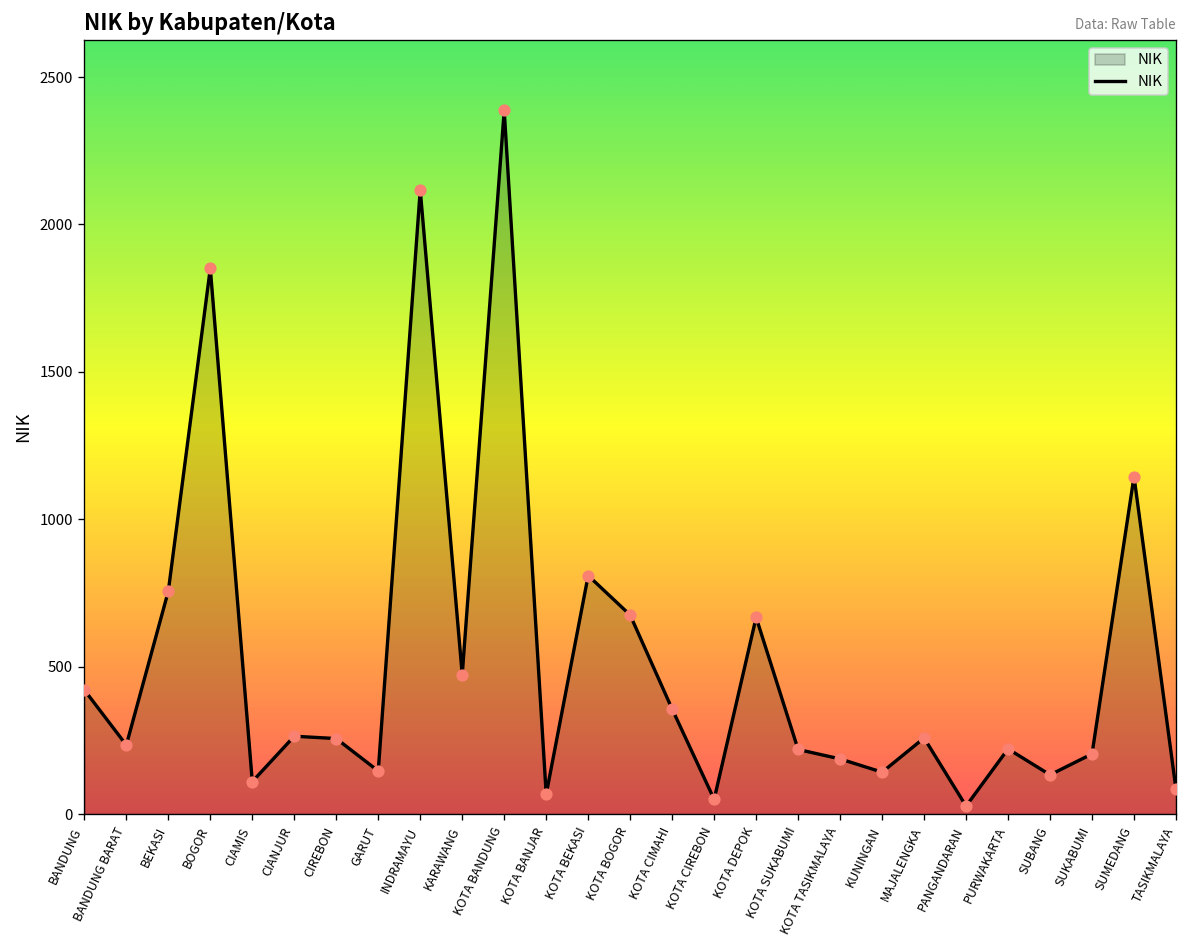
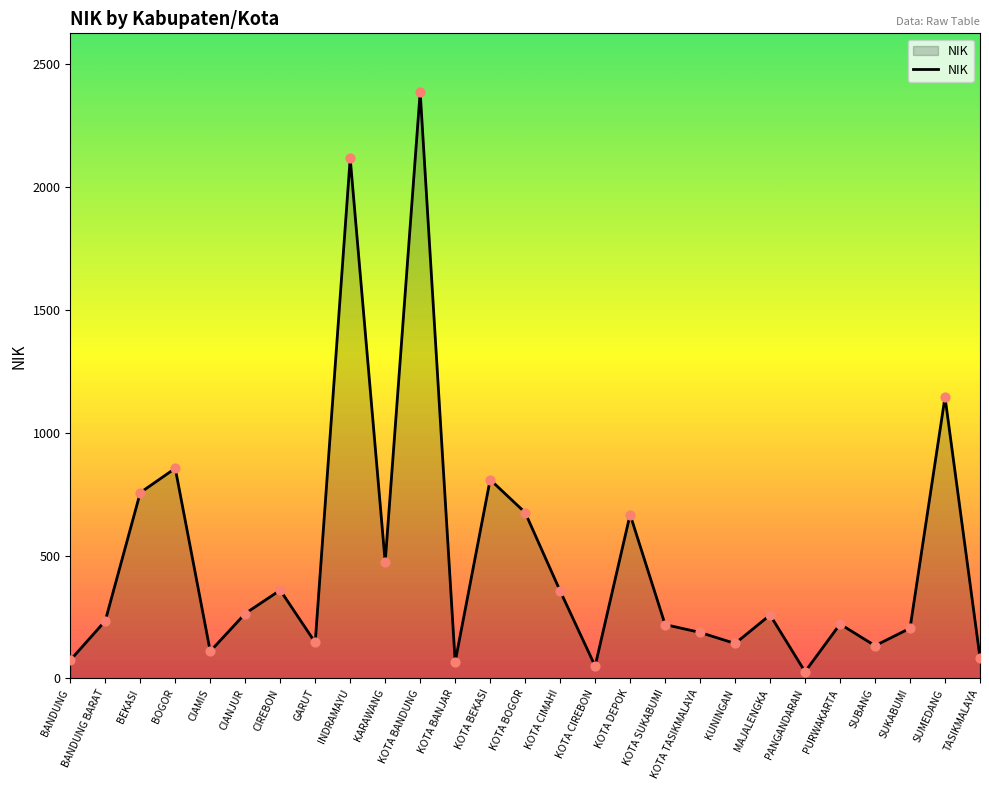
BANDUNG: 420 -> 70
BOGOR: 1850 -> 860
CIREBON: 260 -> 360
